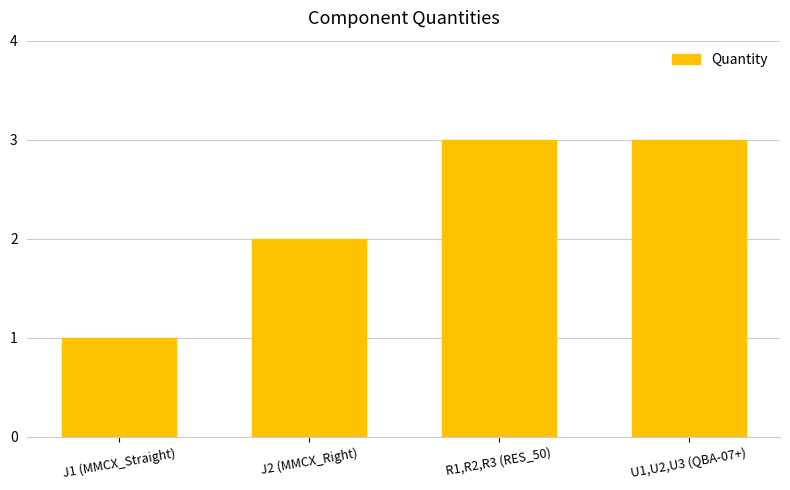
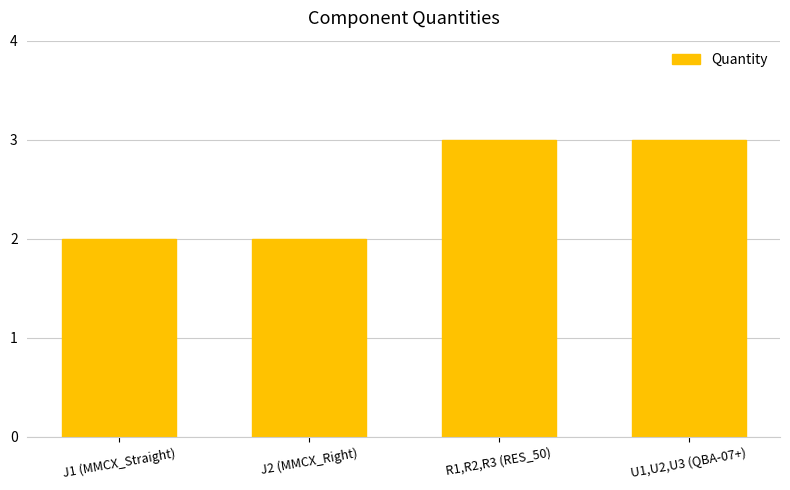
J1 (MMCX_Straight): 1 -> 2
